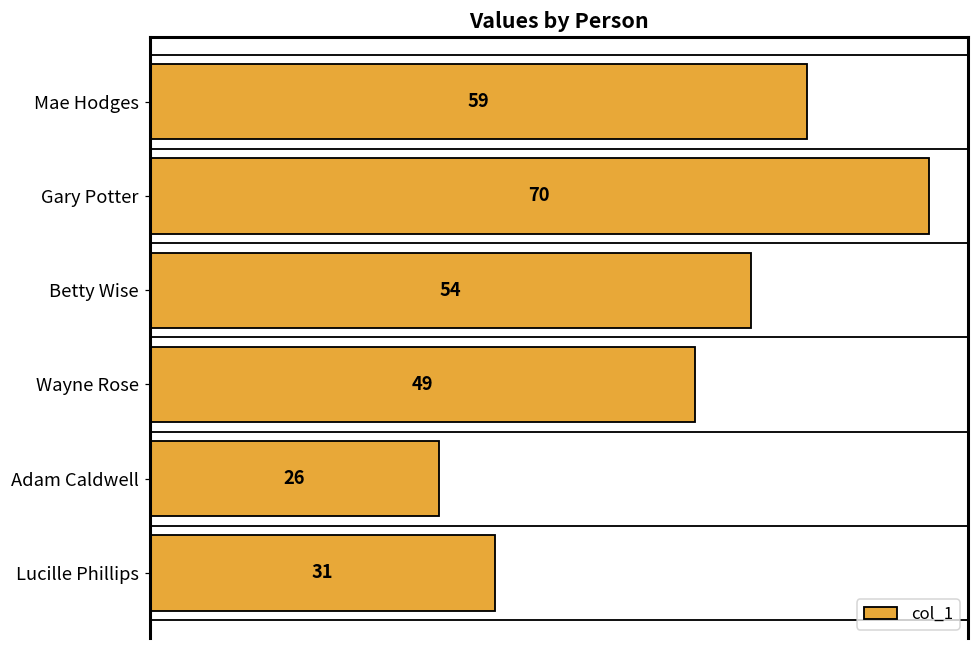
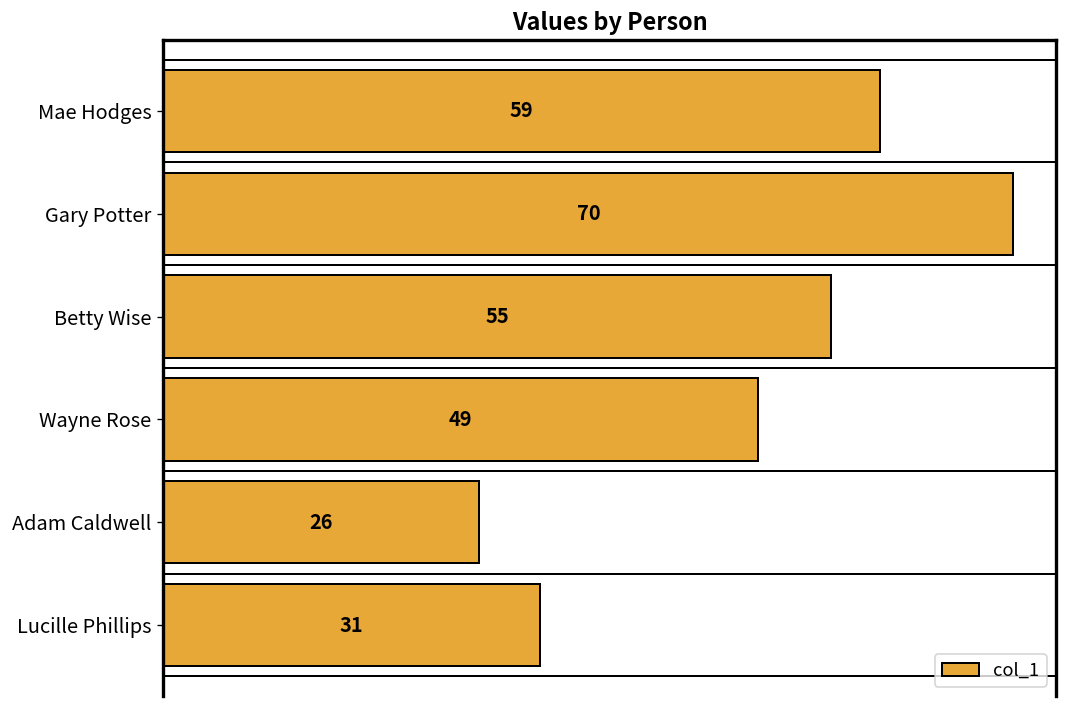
Betty Wise: 54 -> 55
